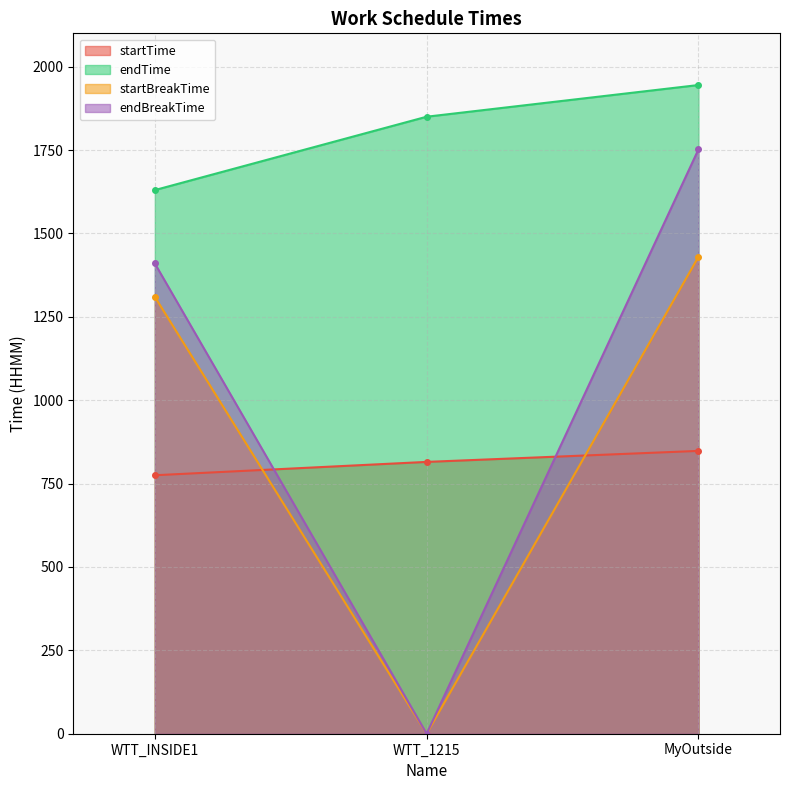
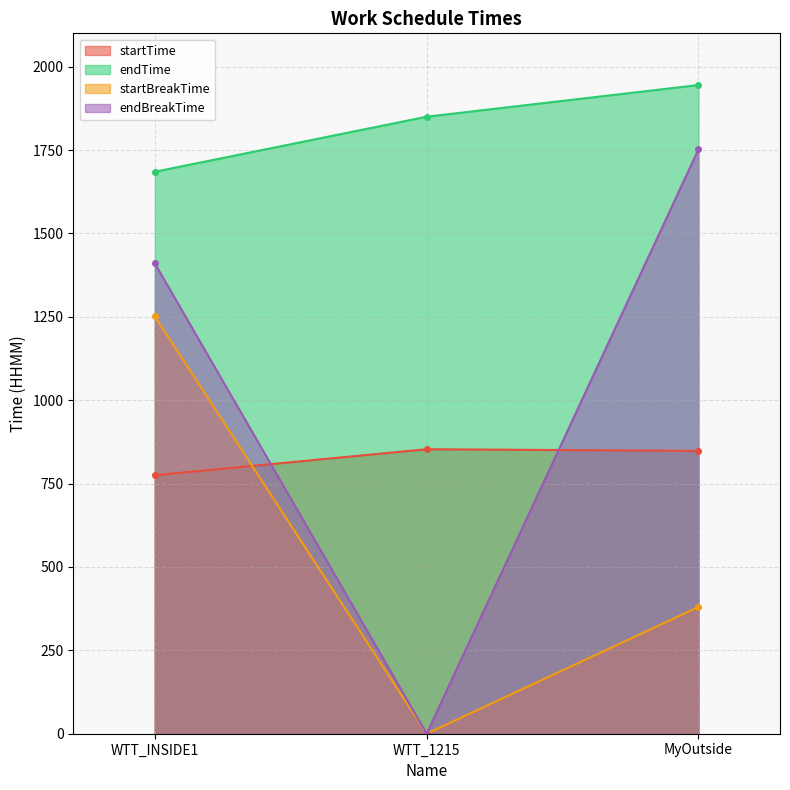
endTime, WTT_INSIDE1: 1630 -> 1690
startBreakTime, WTT_INSIDE1: 1310 -> 1250
startTime, WTT_1215: 820 -> 850
startBreakTime, MyOutside: 1430 -> 380
